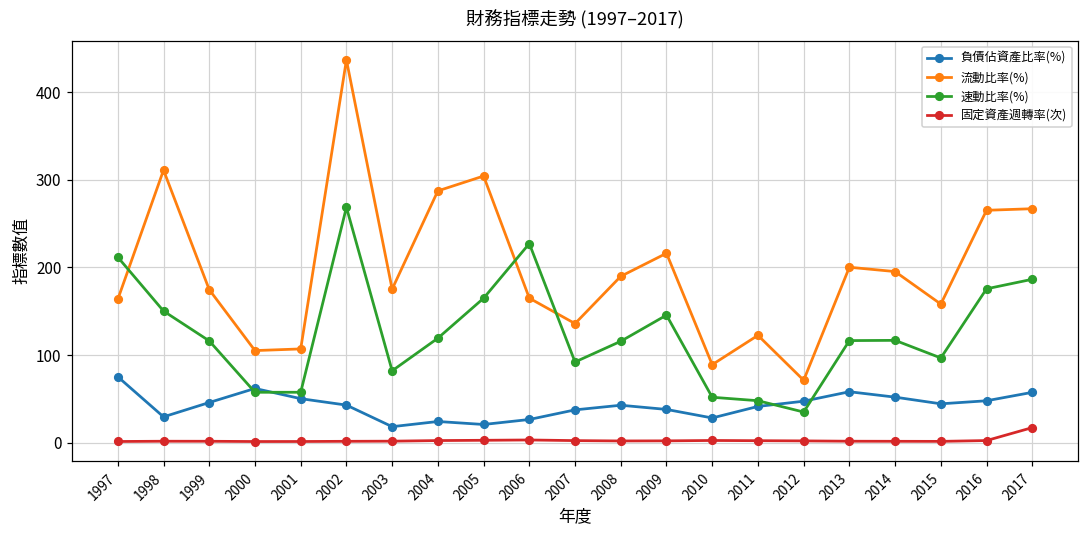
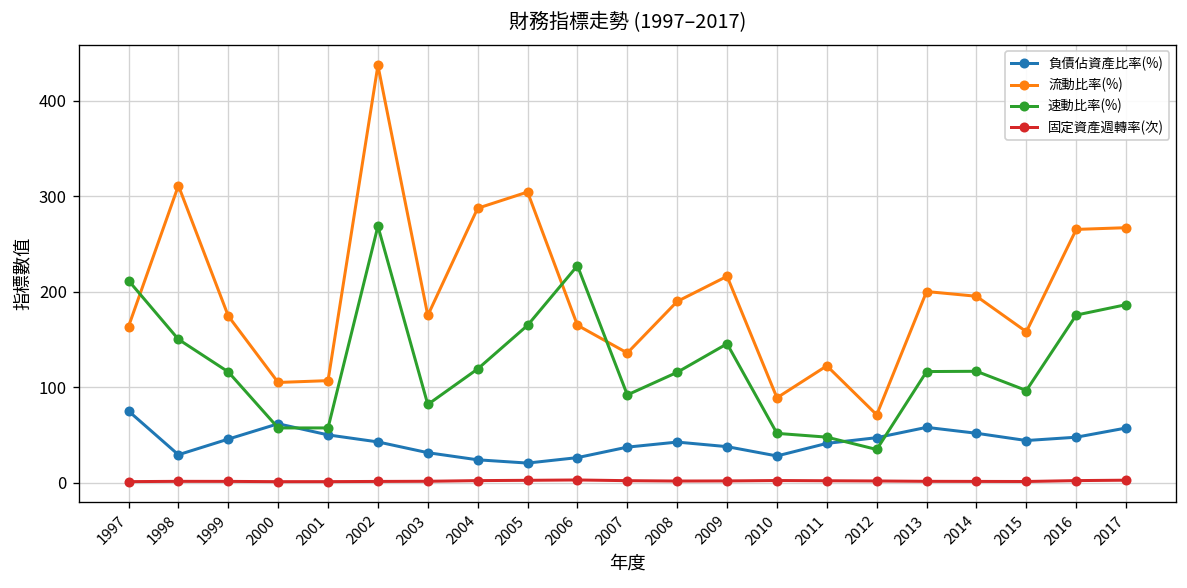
負債佔資產比率(%), 2003: 20 -> 30
固定資產週轉率(次), 2017: 20 -> 0
